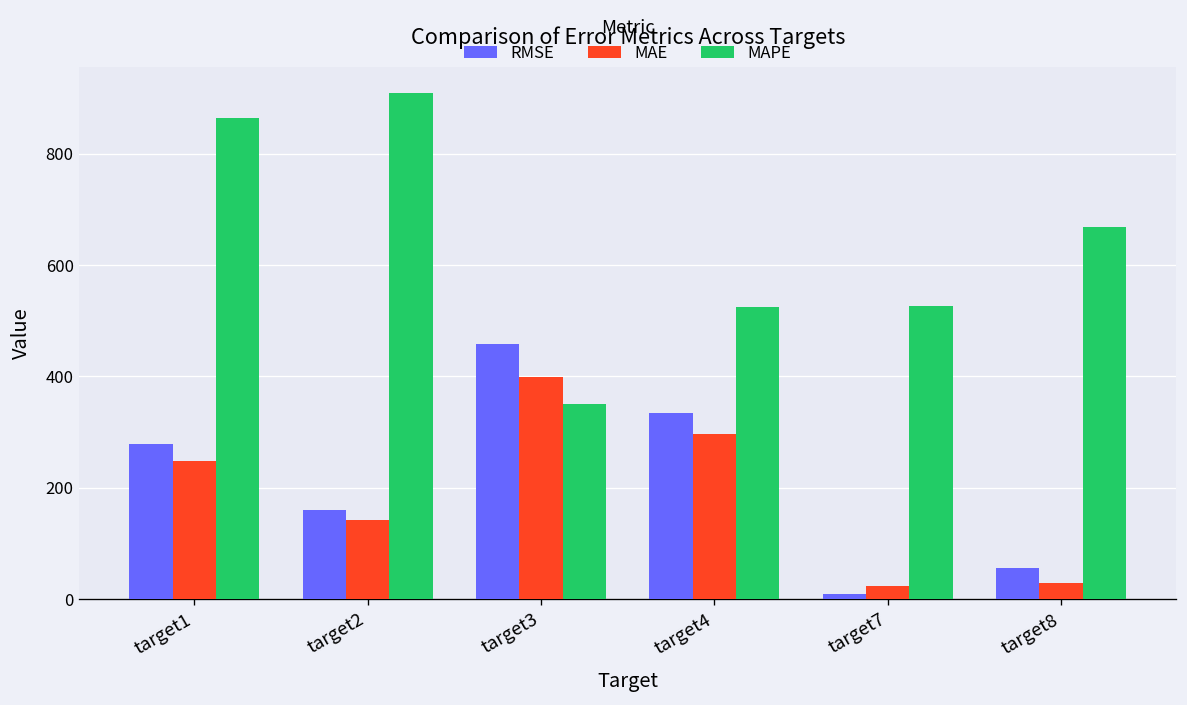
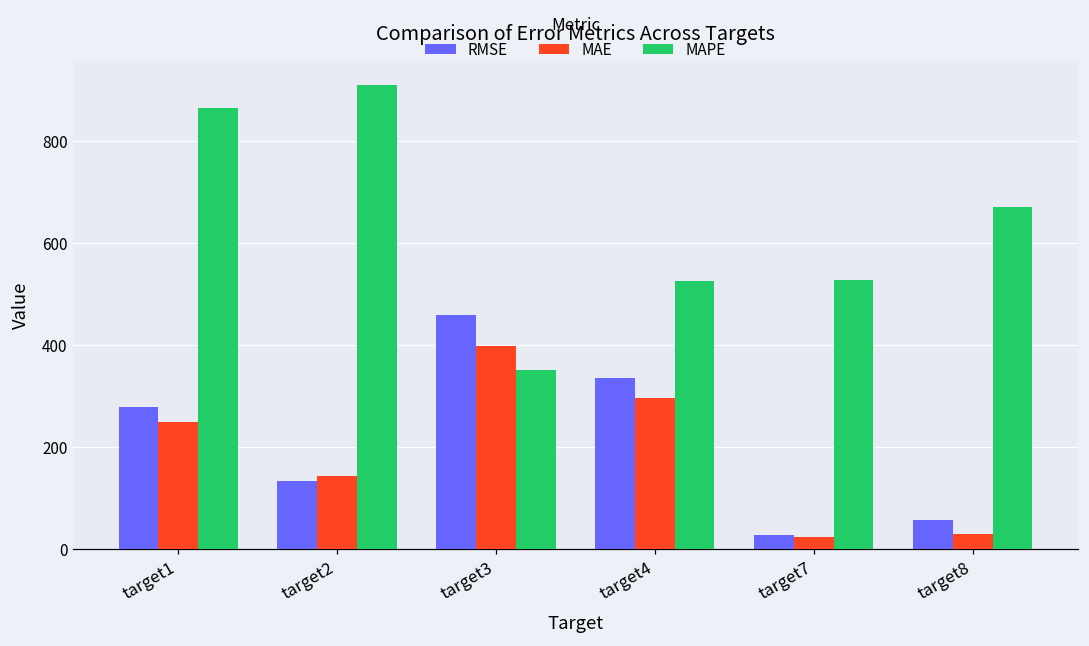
RMSE, target2: 160 -> 130
RMSE, target7: 10 -> 30
